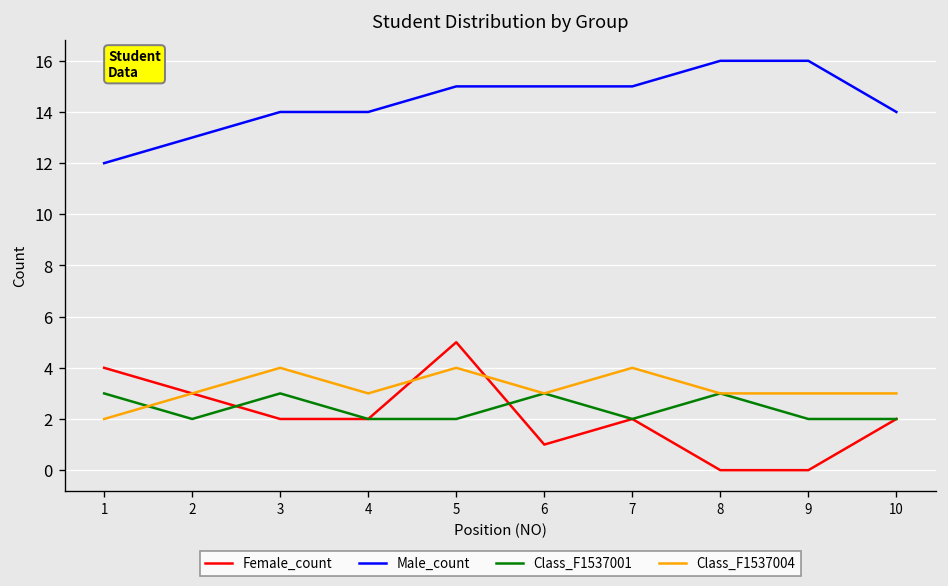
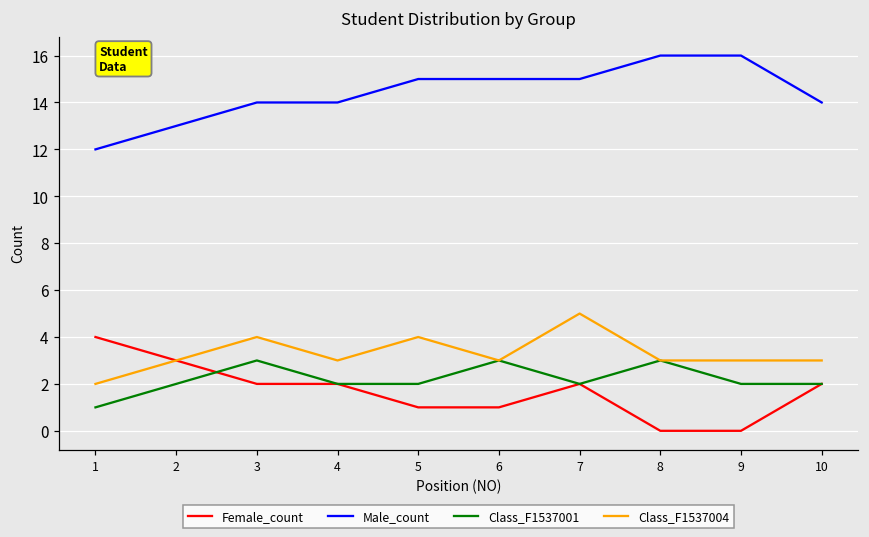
Class_F1537001, 1: 3 -> 1
Female_count, 5: 5 -> 1
Class_F1537004, 7: 4 -> 5
